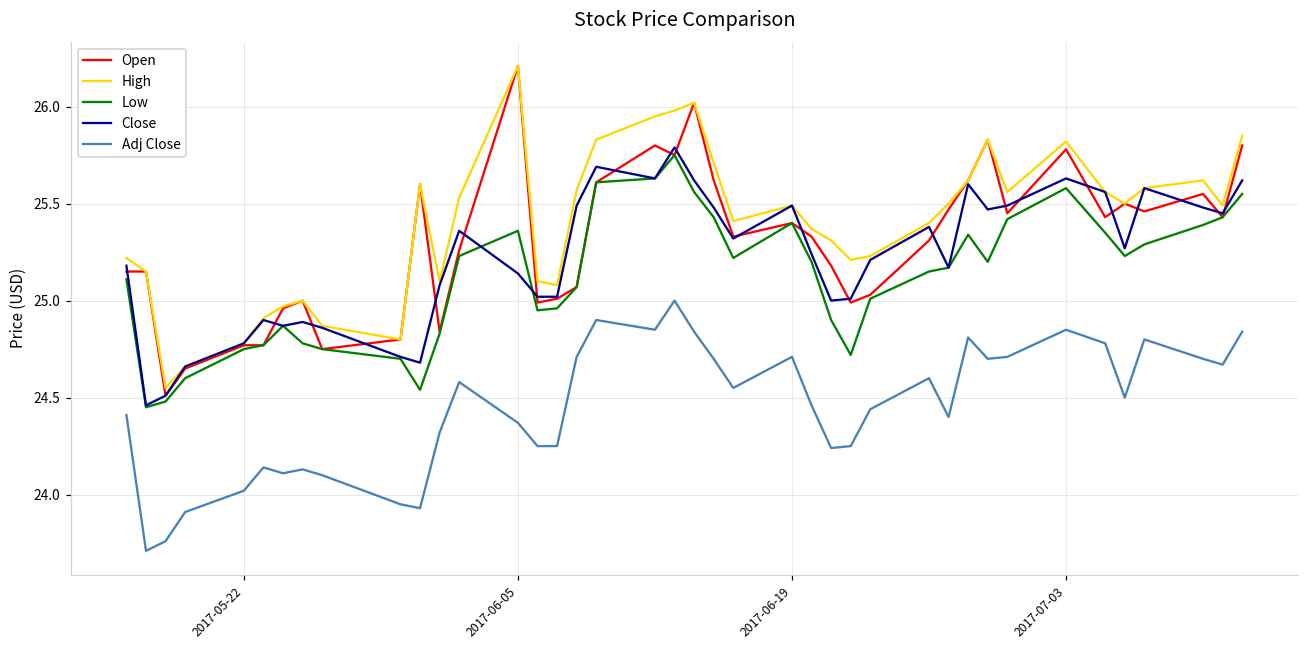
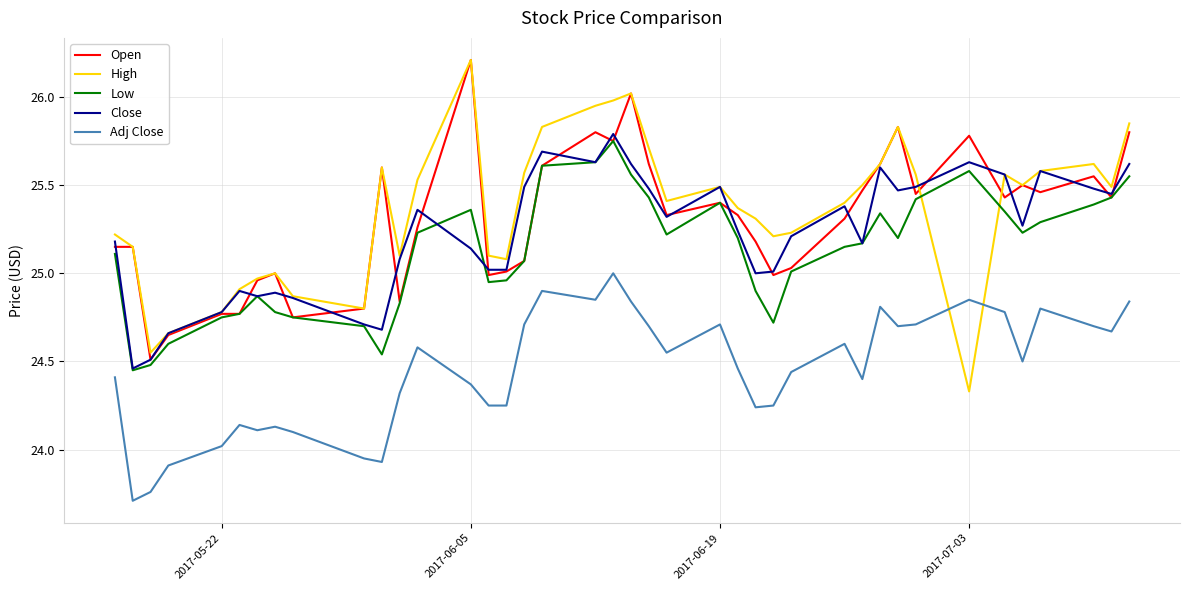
High, 2017-07-03: 25.82 -> 24.33
